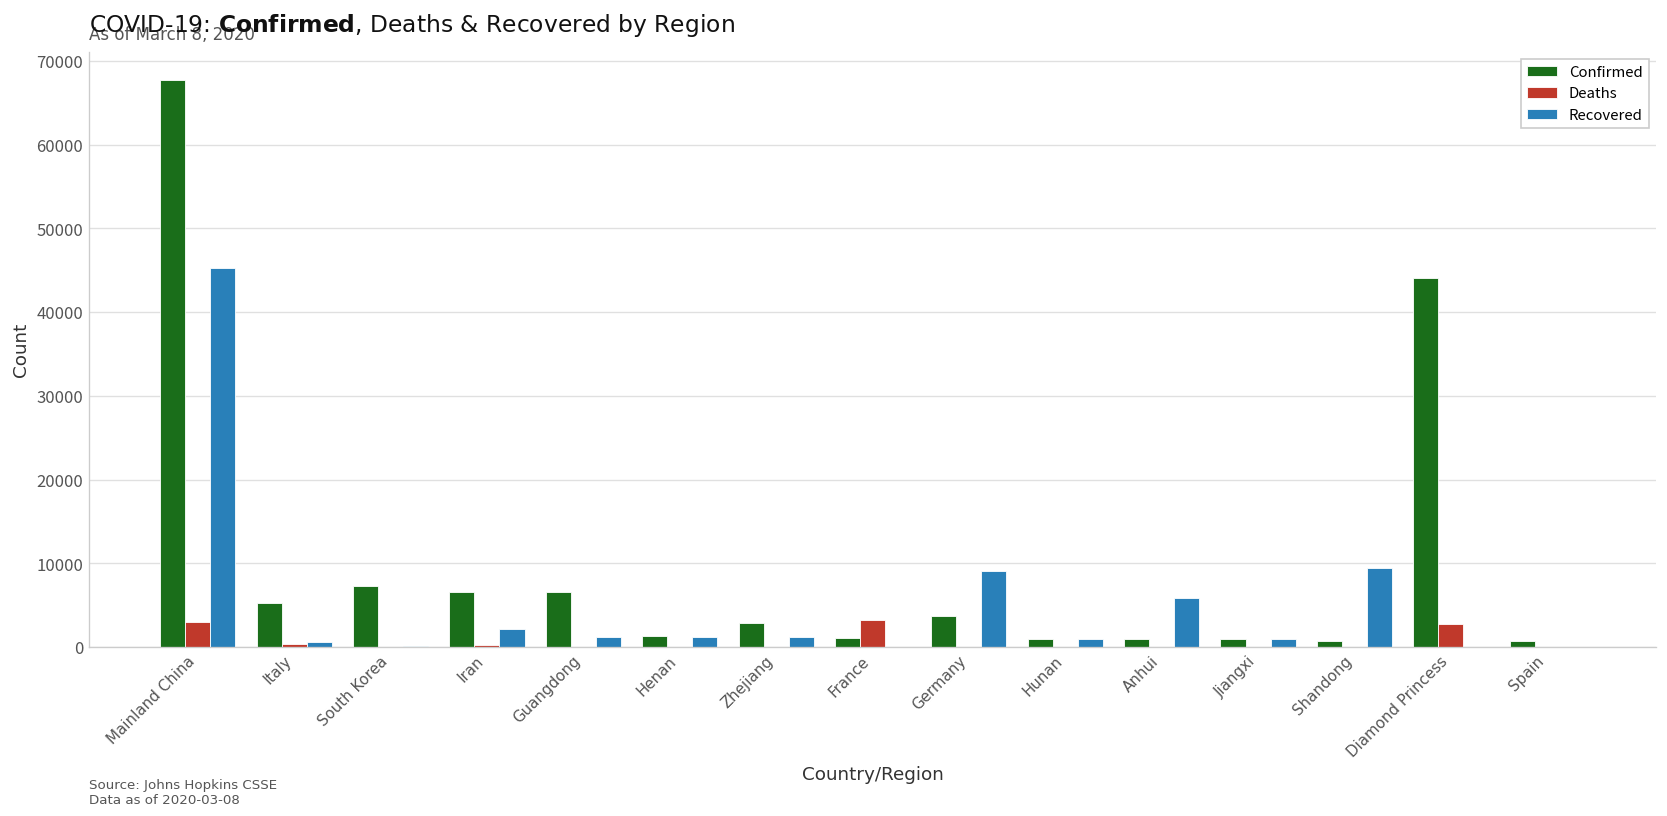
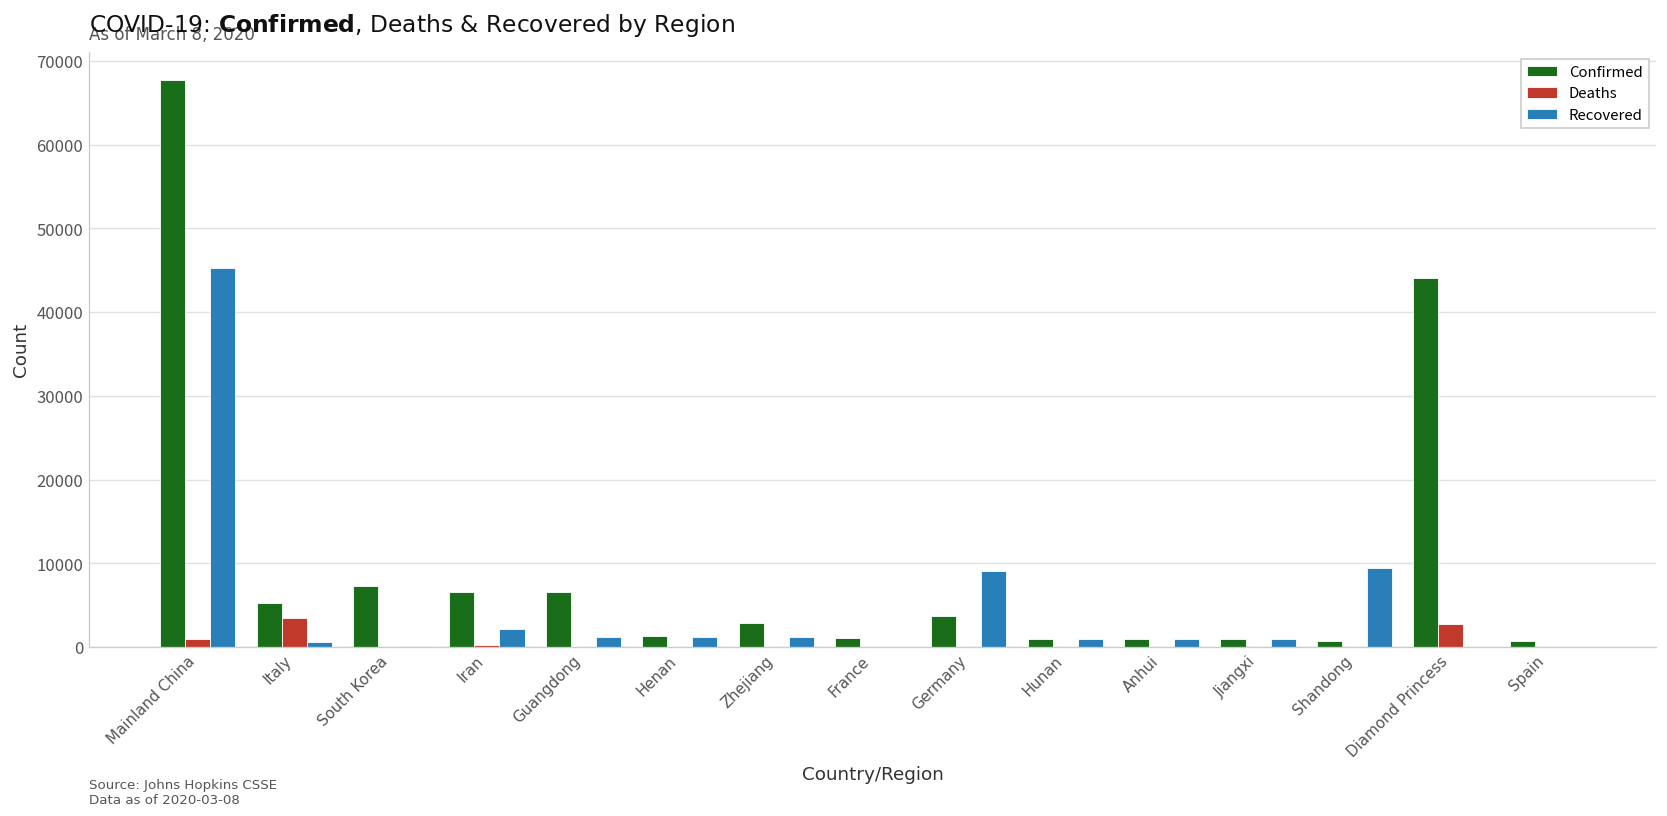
Deaths, Mainland China: 3000 -> 1000
Deaths, Italy: 0 -> 3000
Deaths, France: 3000 -> 0
Recovered, Anhui: 6000 -> 1000
